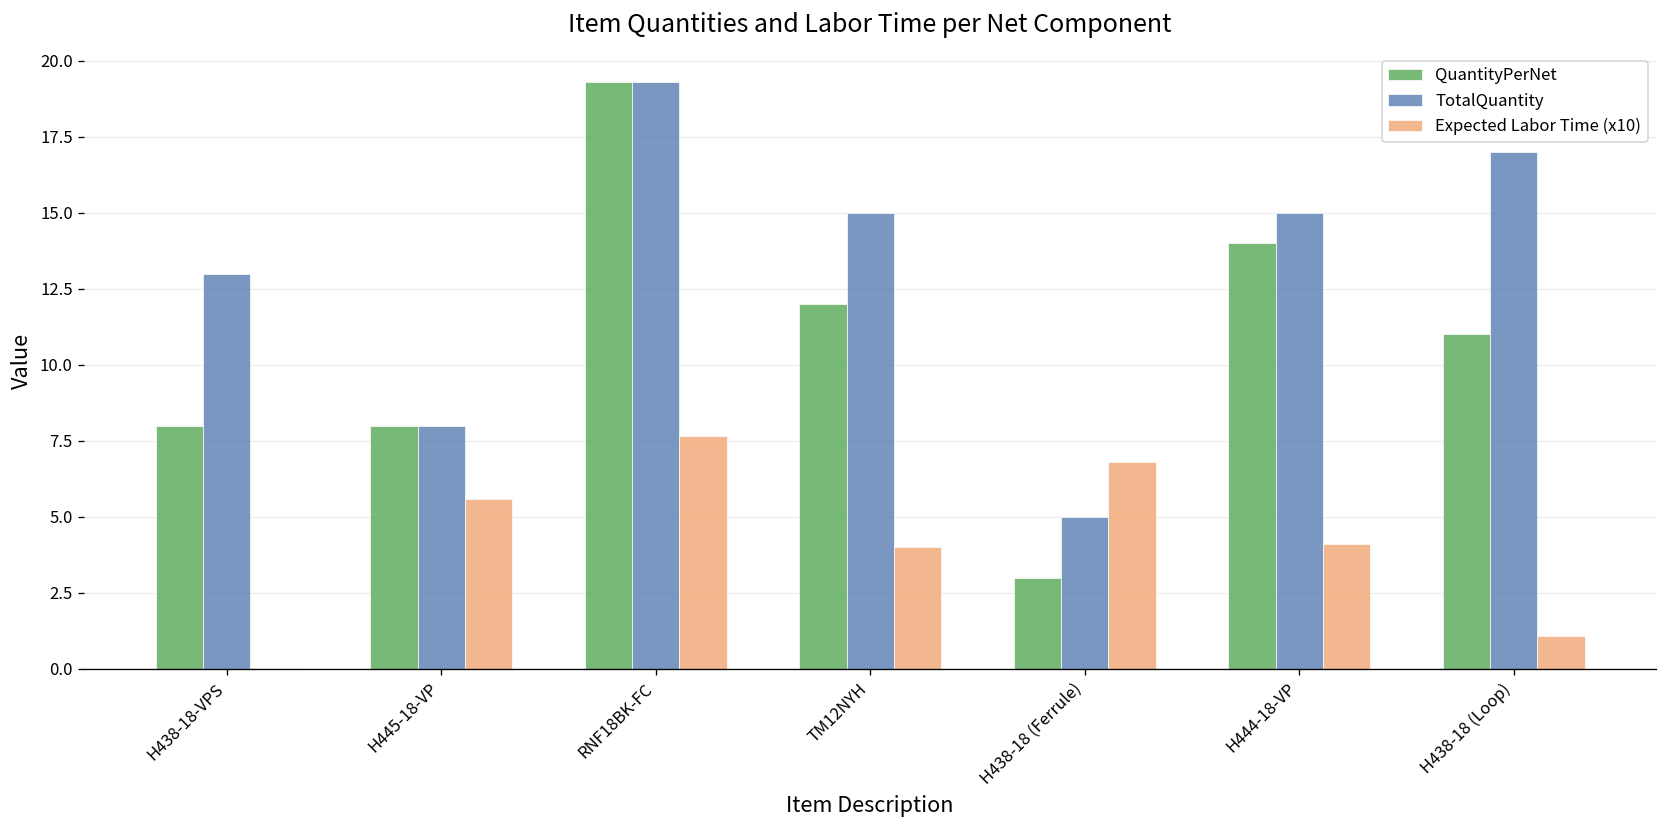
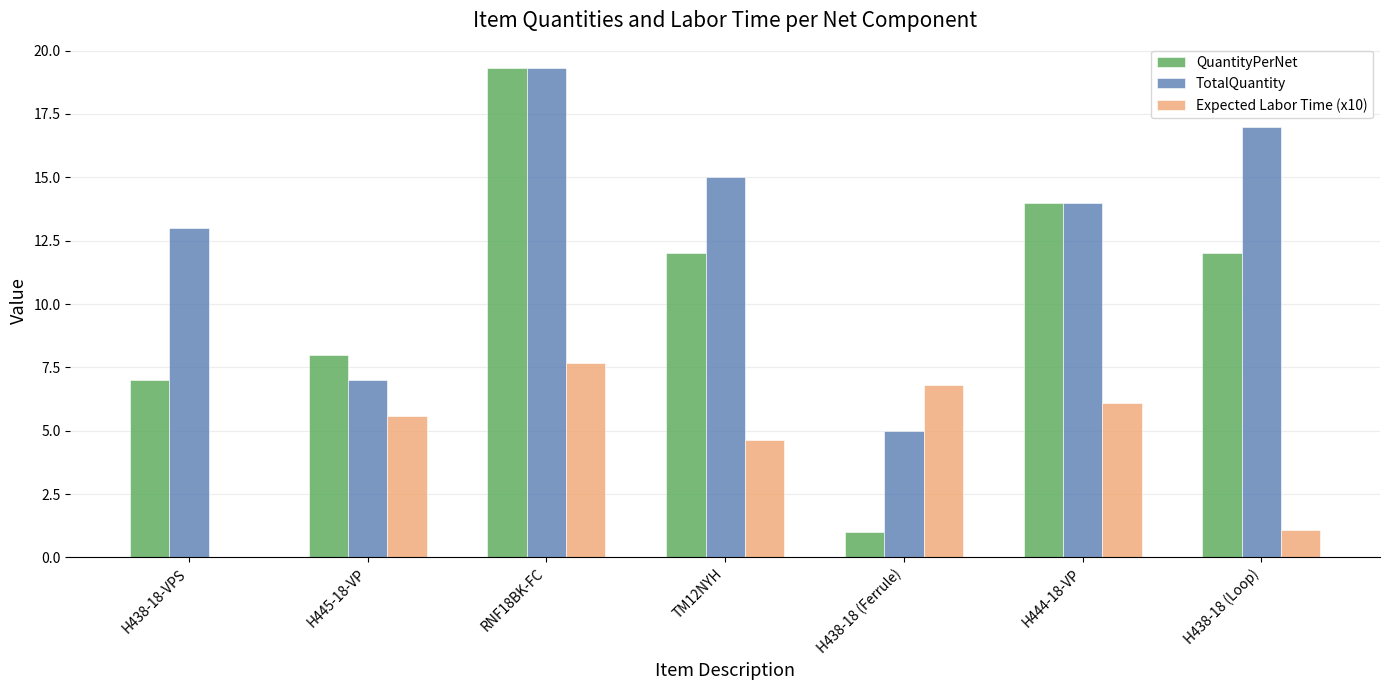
QuantityPerNet, H438-18-VPS: 8 -> 7
TotalQuantity, H445-18-VP: 8 -> 7
Expected Labor Time (x10), TM12NYH: 4.0 -> 4.6
QuantityPerNet, H438-18 (Ferrule): 3 -> 1
TotalQuantity, H444-18-VP: 15 -> 14
Expected Labor Time (x10), H444-18-VP: 4.1 -> 6.1
QuantityPerNet, H438-18 (Loop): 11 -> 12
